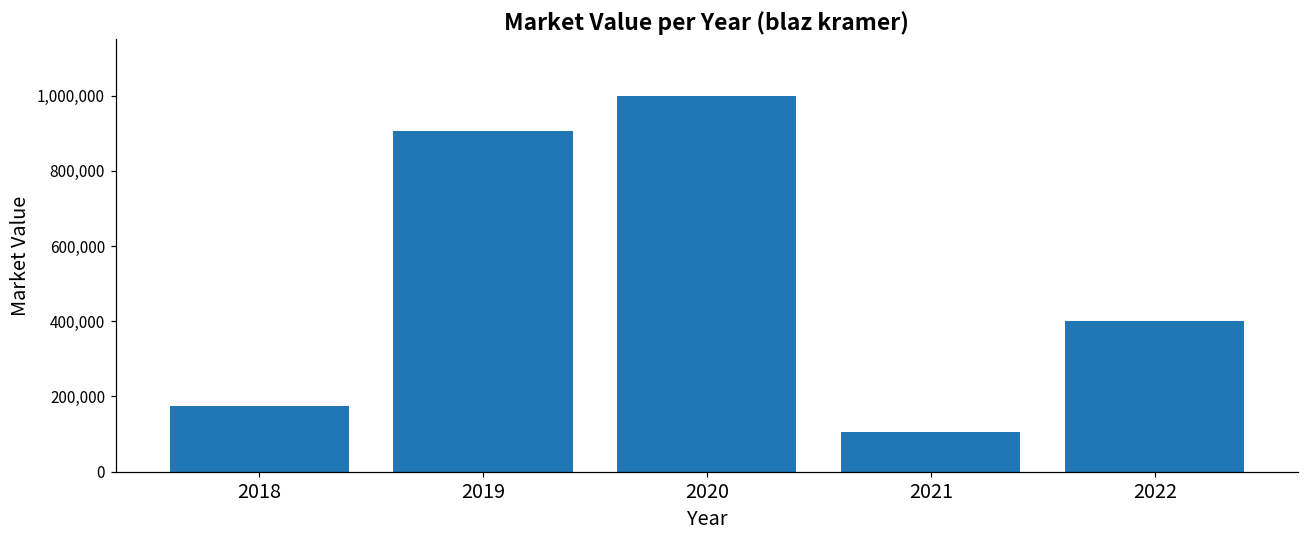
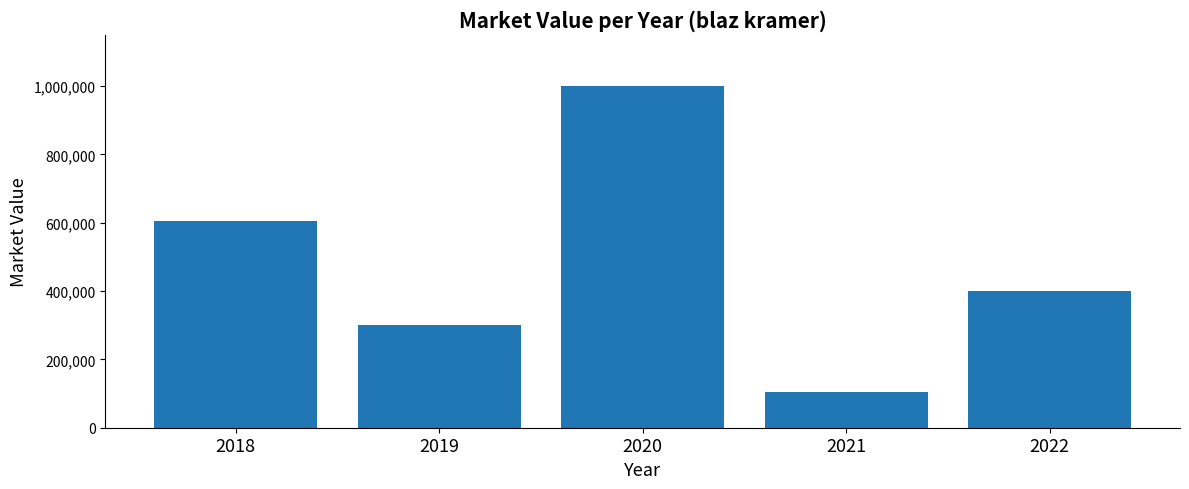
2018: 180,000 -> 610,000
2019: 910,000 -> 300,000
